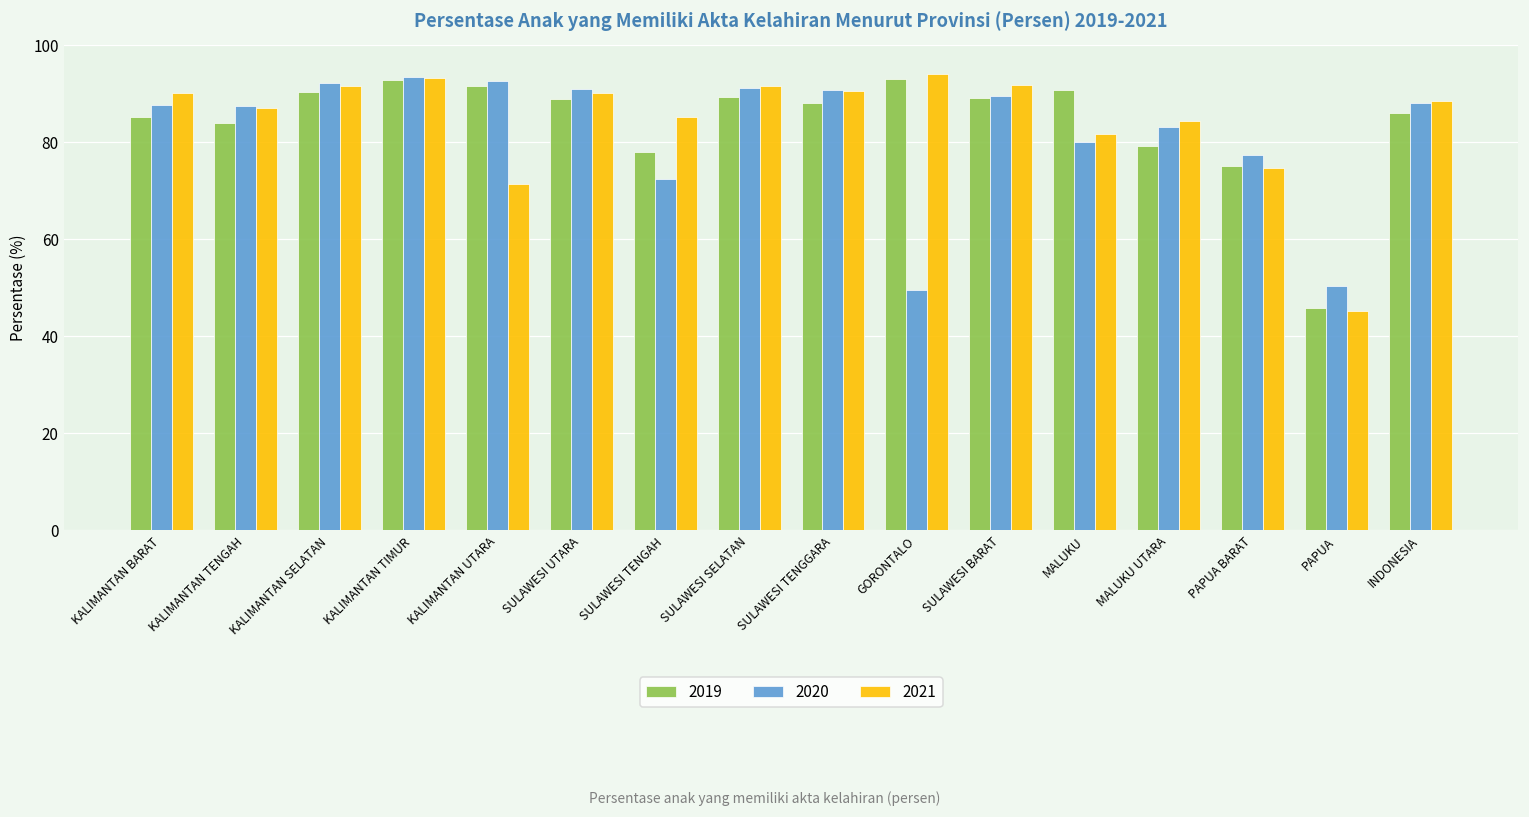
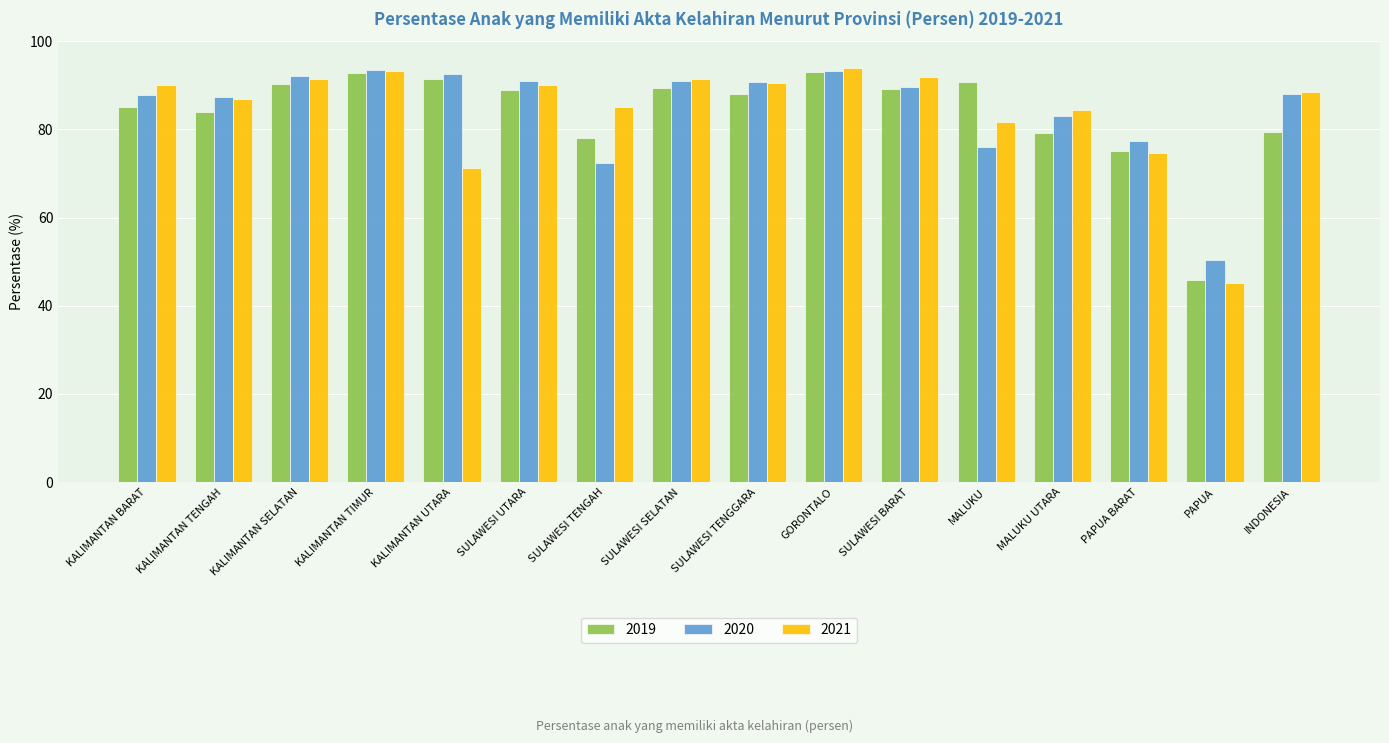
2020, GORONTALO: 49 -> 93
2020, MALUKU: 80 -> 76
2019, INDONESIA: 86 -> 79
